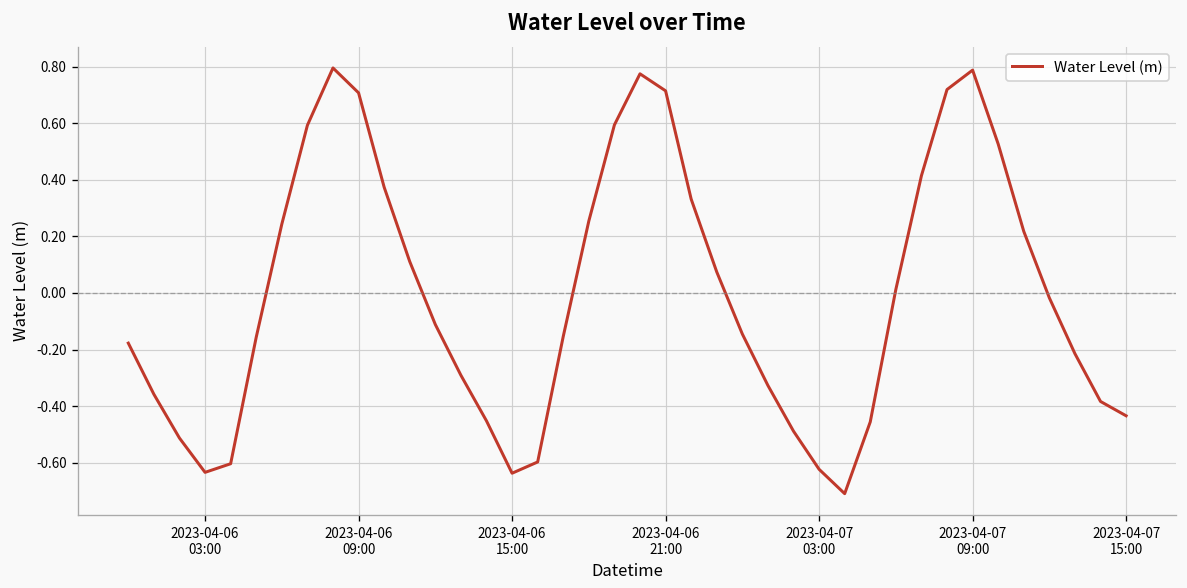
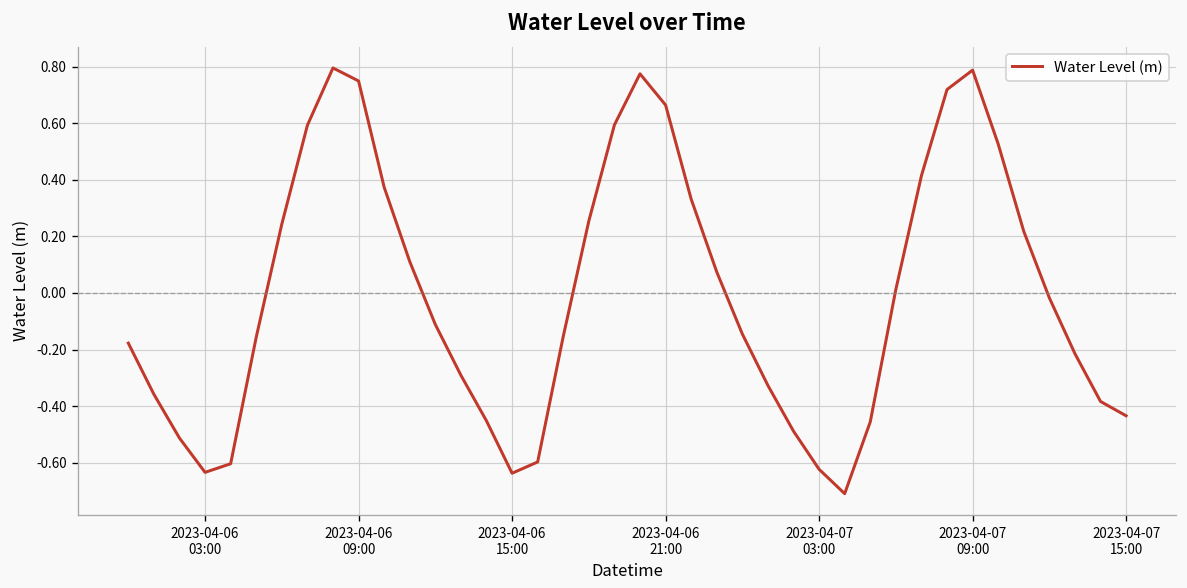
2023-04-06 09:00: 0.71 -> 0.75
2023-04-06 21:00: 0.71 -> 0.66
